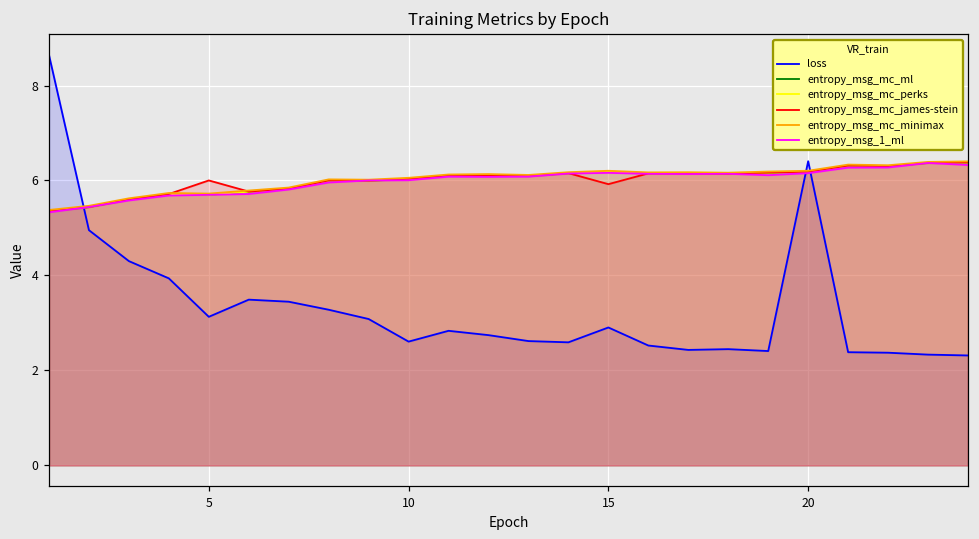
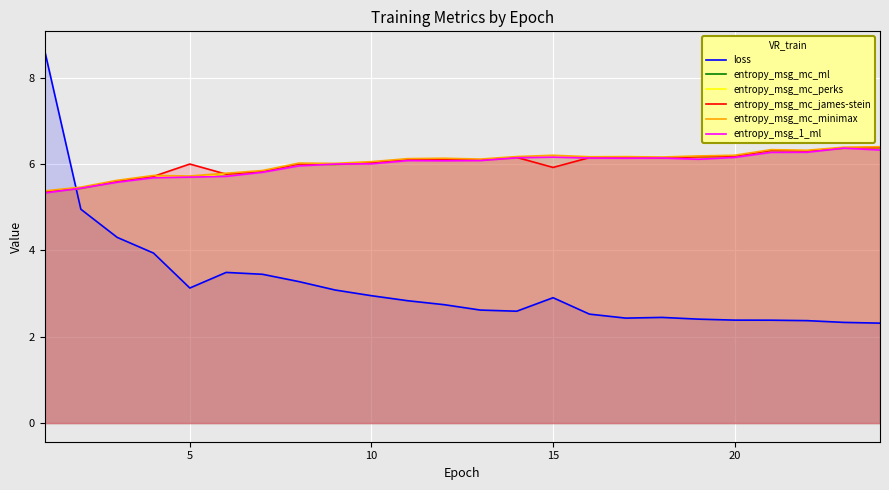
loss, 10: 2.6 -> 3.0
loss, 20: 6.4 -> 2.4
